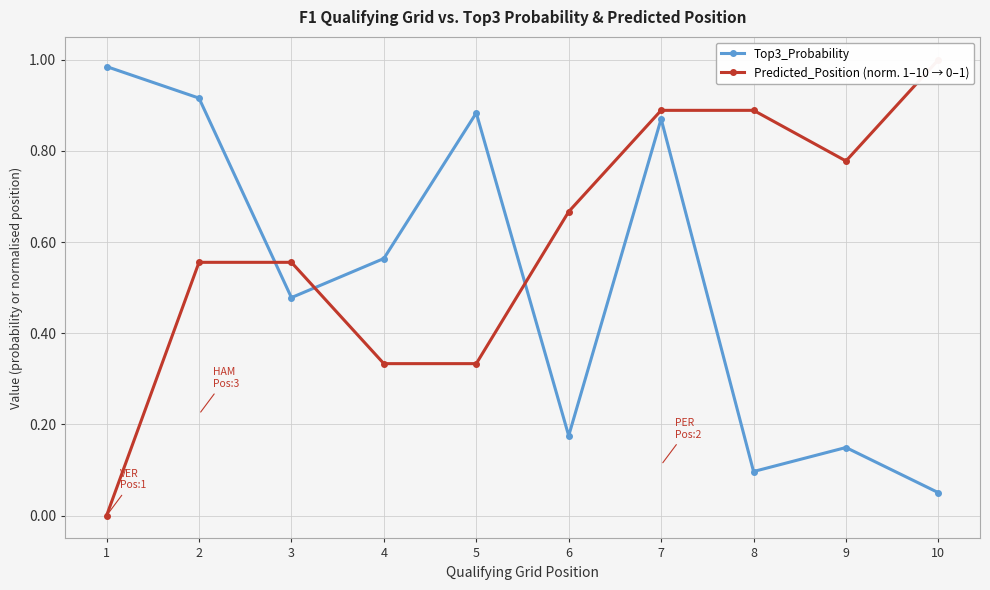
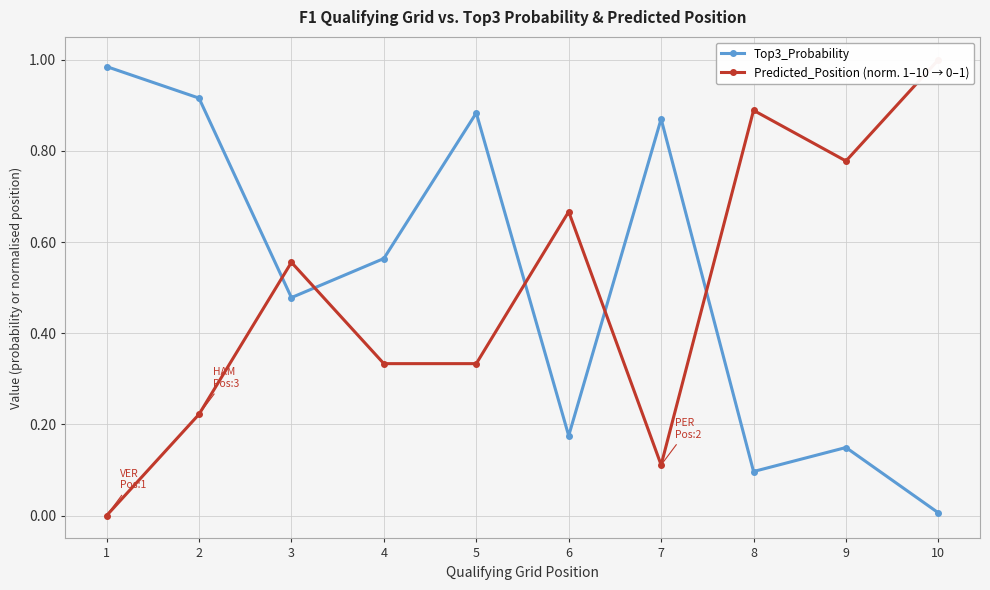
Predicted_Position (norm. 1–10 → 0–1), 2: 0.56 -> 0.22
Predicted_Position (norm. 1–10 → 0–1), 7: 0.89 -> 0.11
Top3_Probability, 10: 0.05 -> 0.01
